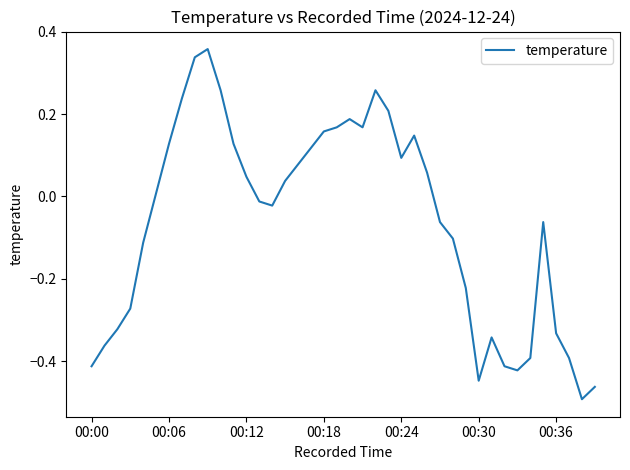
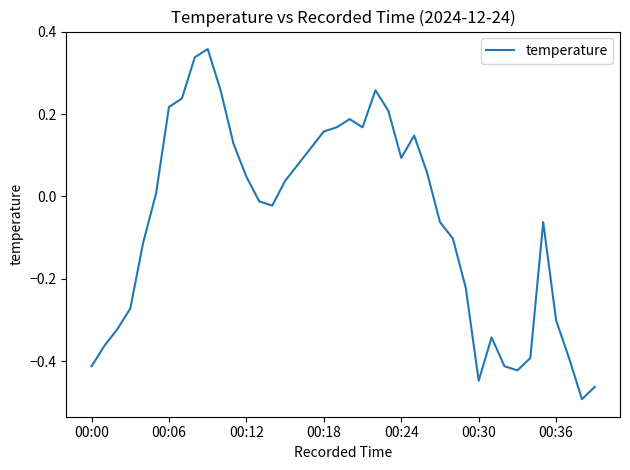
00:06: 0.13 -> 0.22
00:36: -0.33 -> -0.30
